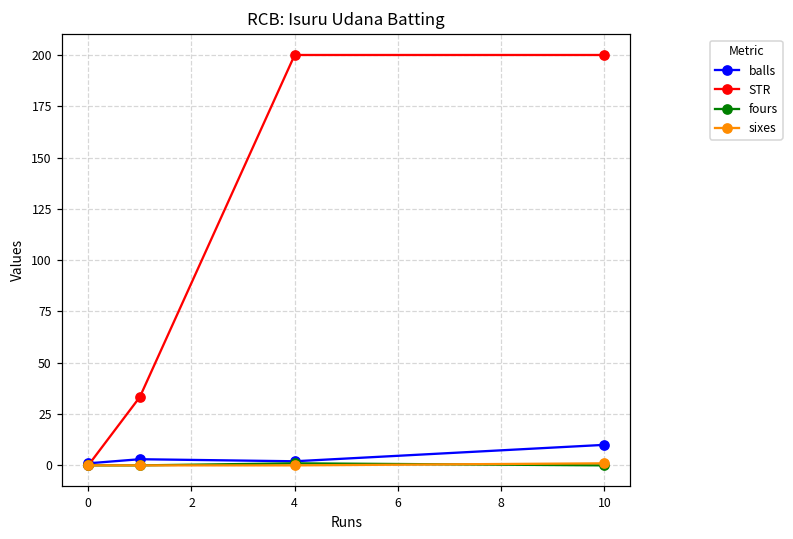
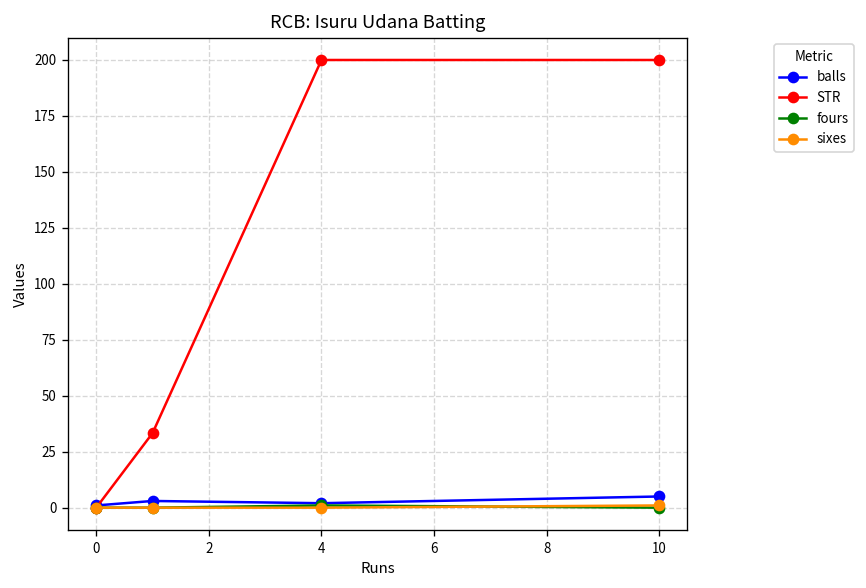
balls, 10: 10 -> 5
